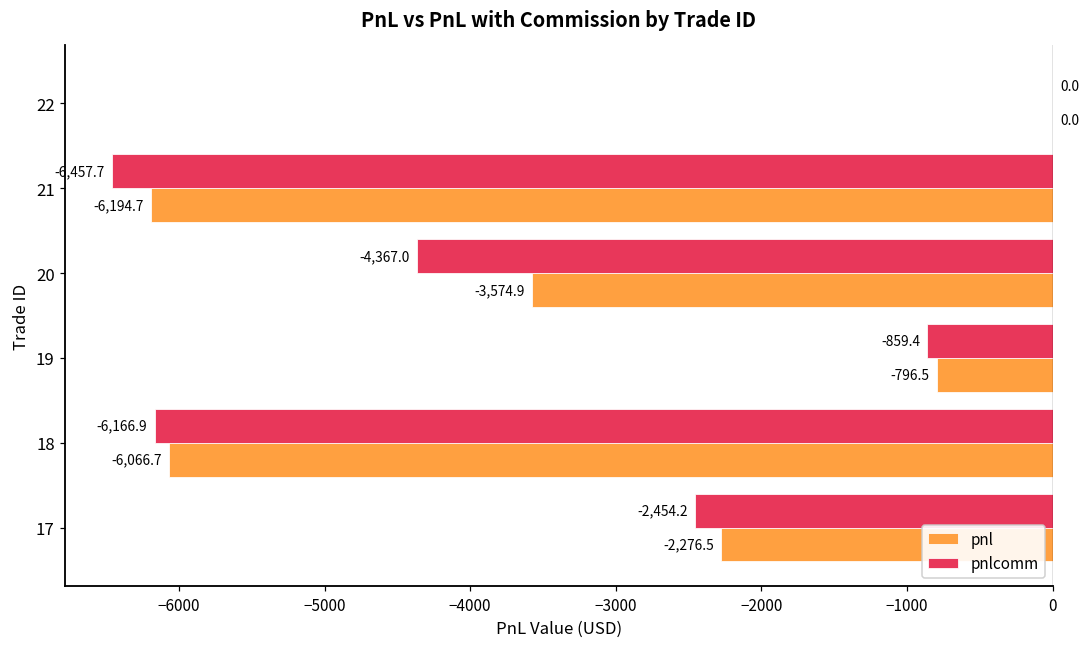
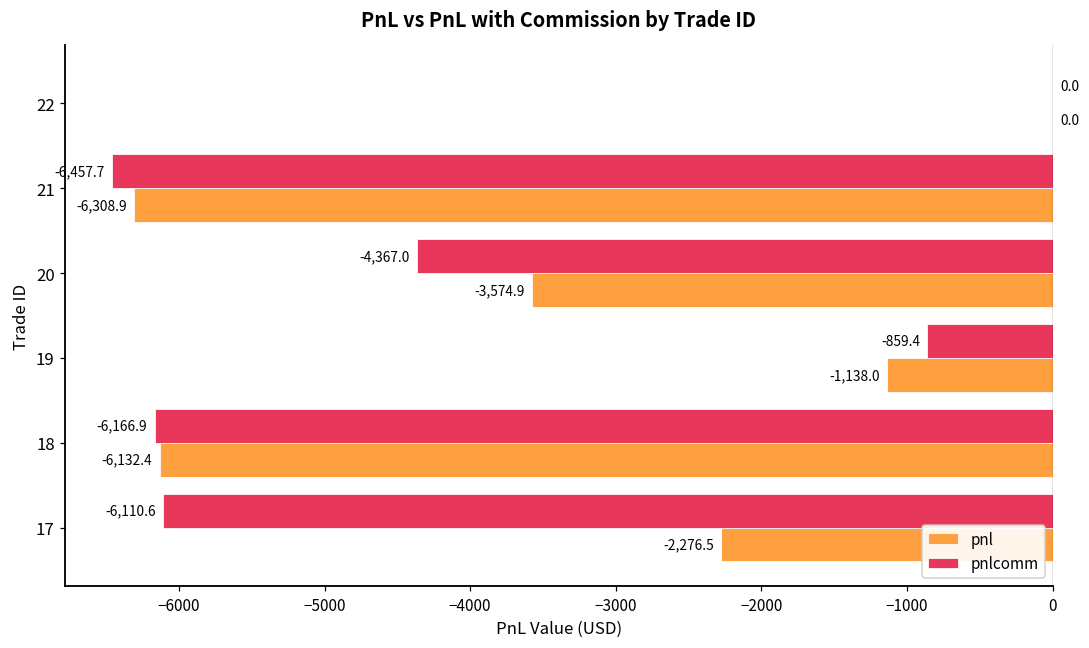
pnl, 21: -6,194.7 -> -6,308.9
pnl, 19: -796.5 -> -1,138.0
pnl, 18: -6,066.7 -> -6,132.4
pnlcomm, 17: -2,454.2 -> -6,110.6
